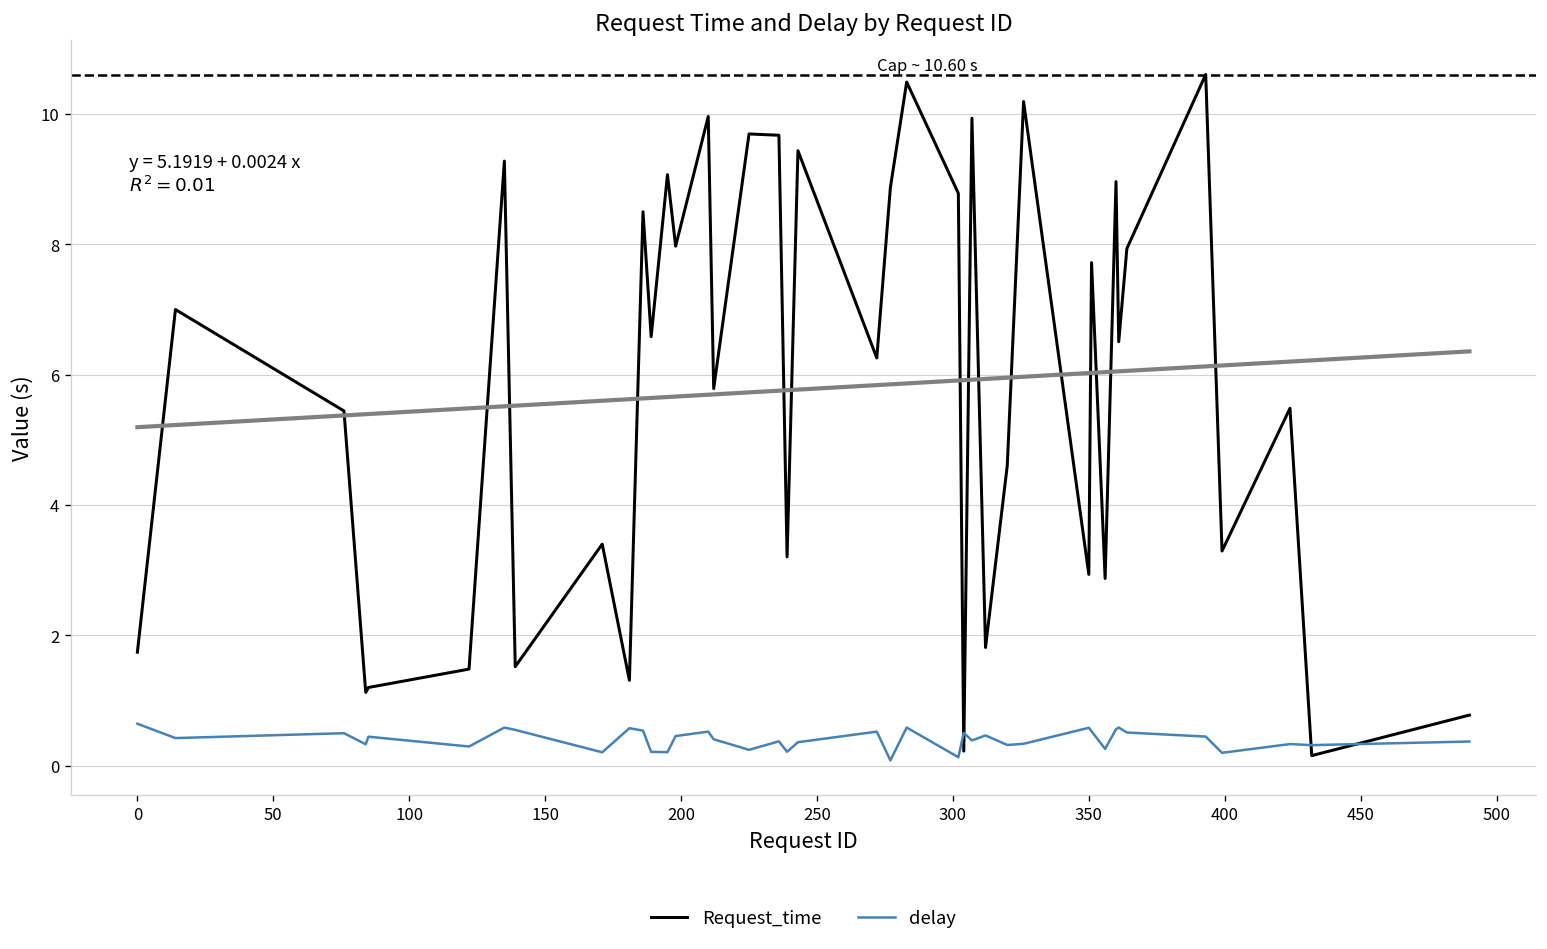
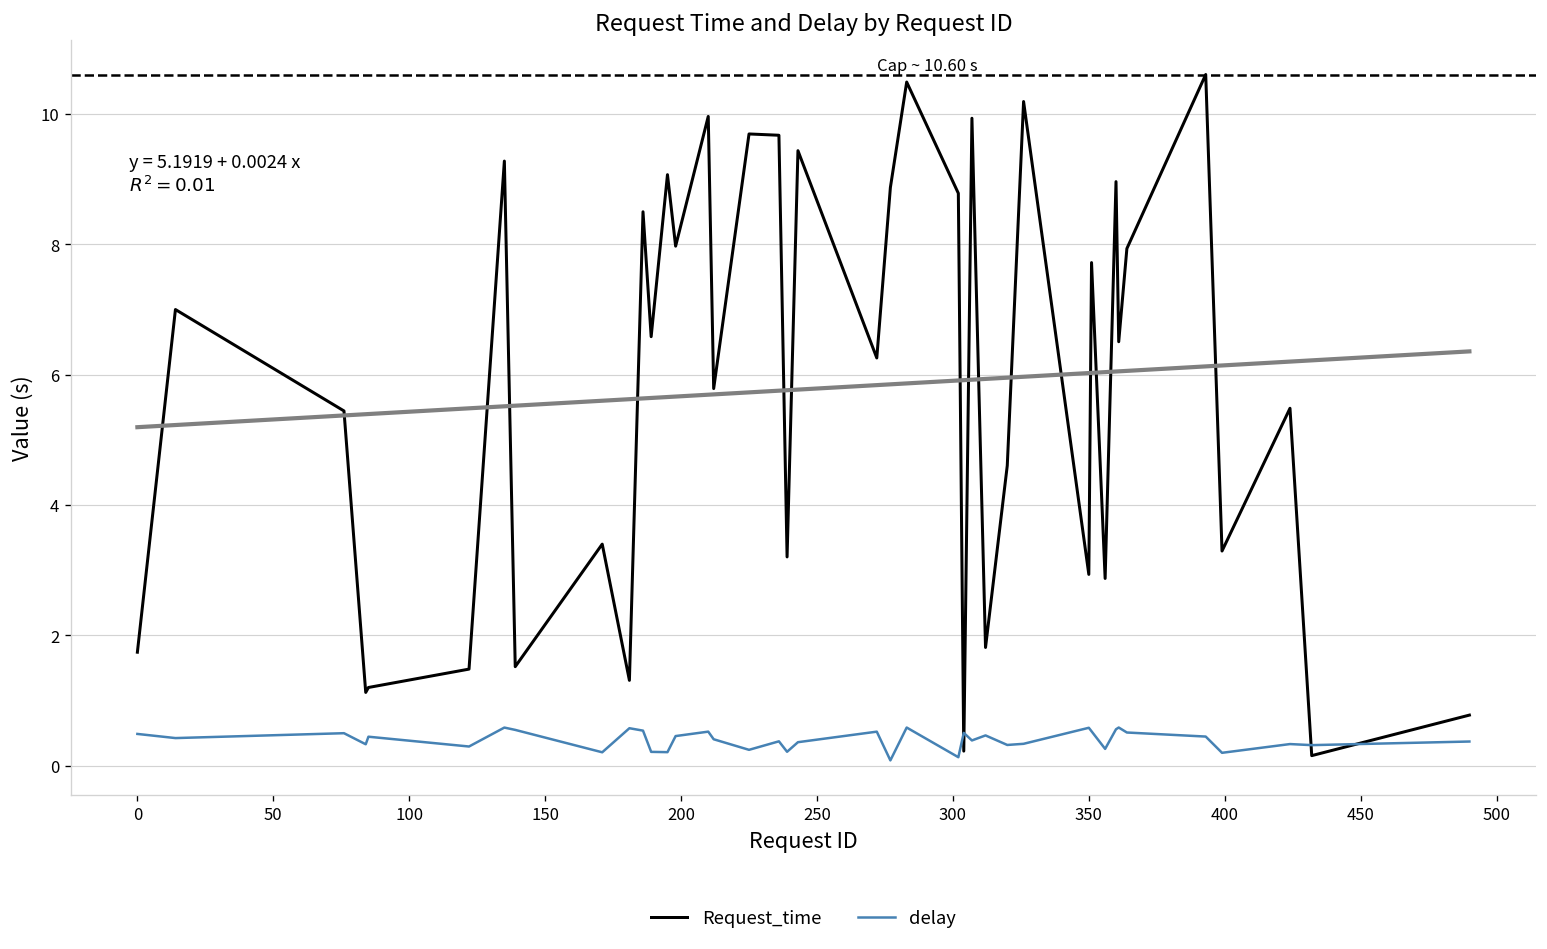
delay, 0: 0.6 -> 0.5
